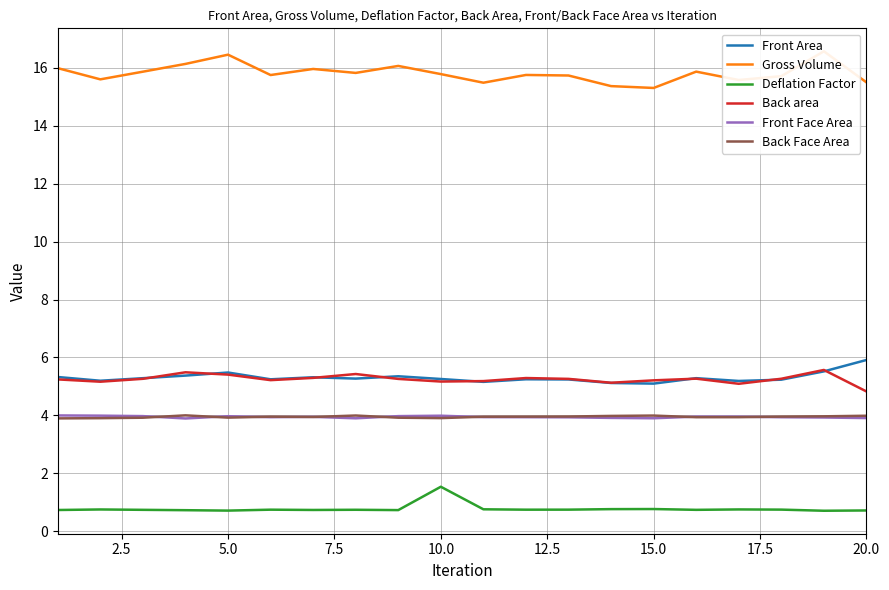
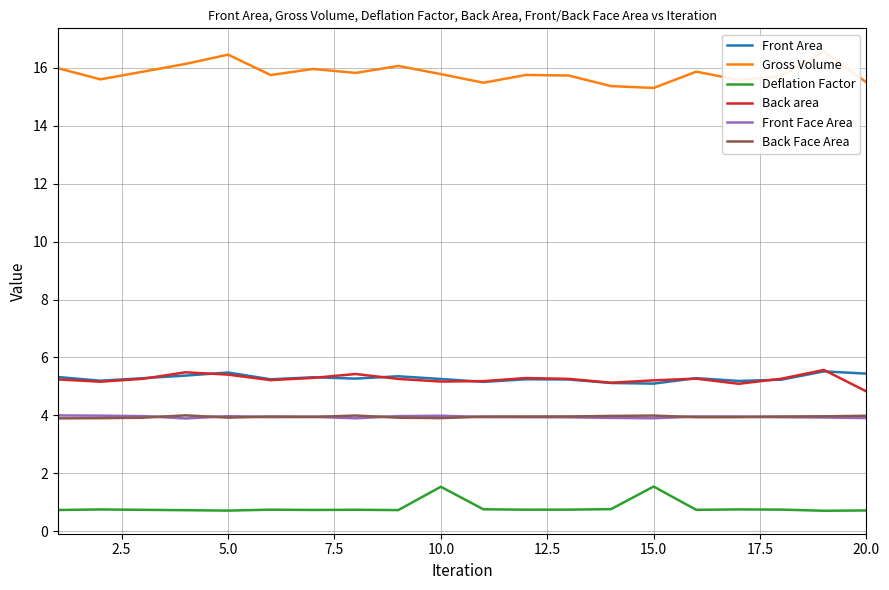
Deflation Factor, 15.0: 0.8 -> 1.5
Front Area, 20.0: 5.9 -> 5.4
